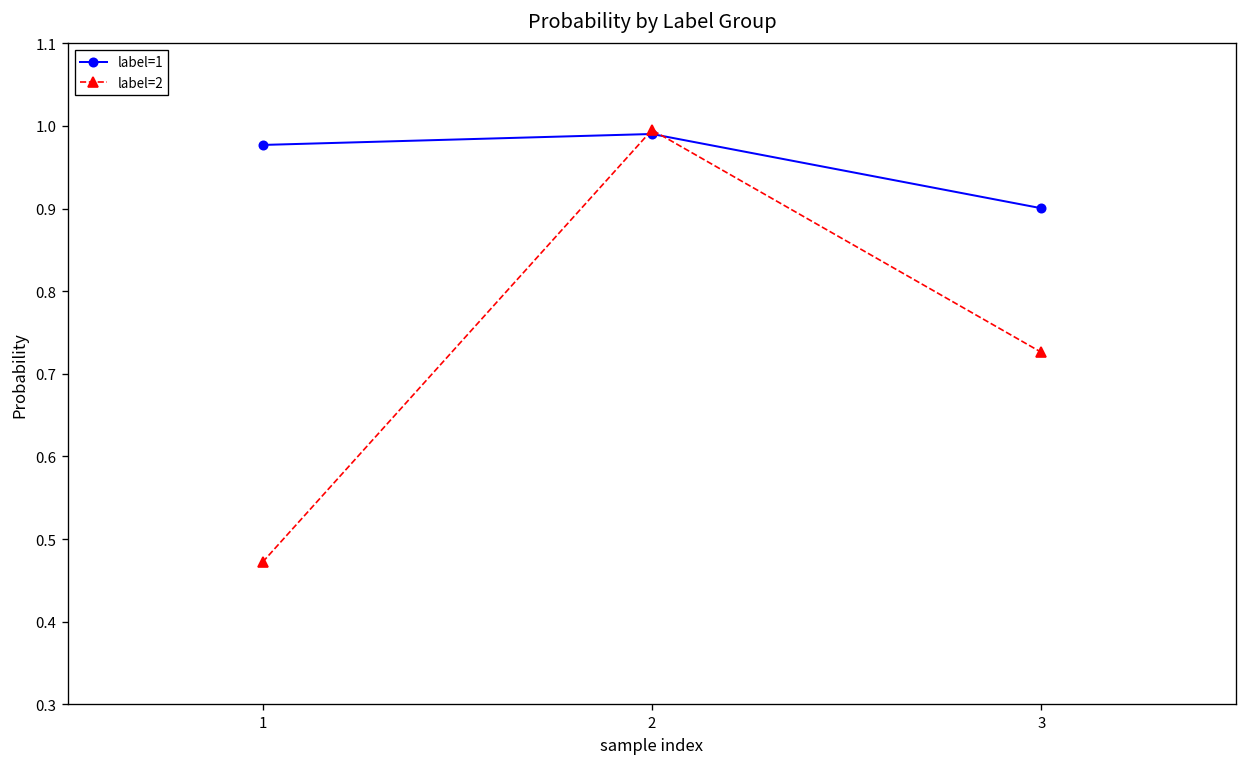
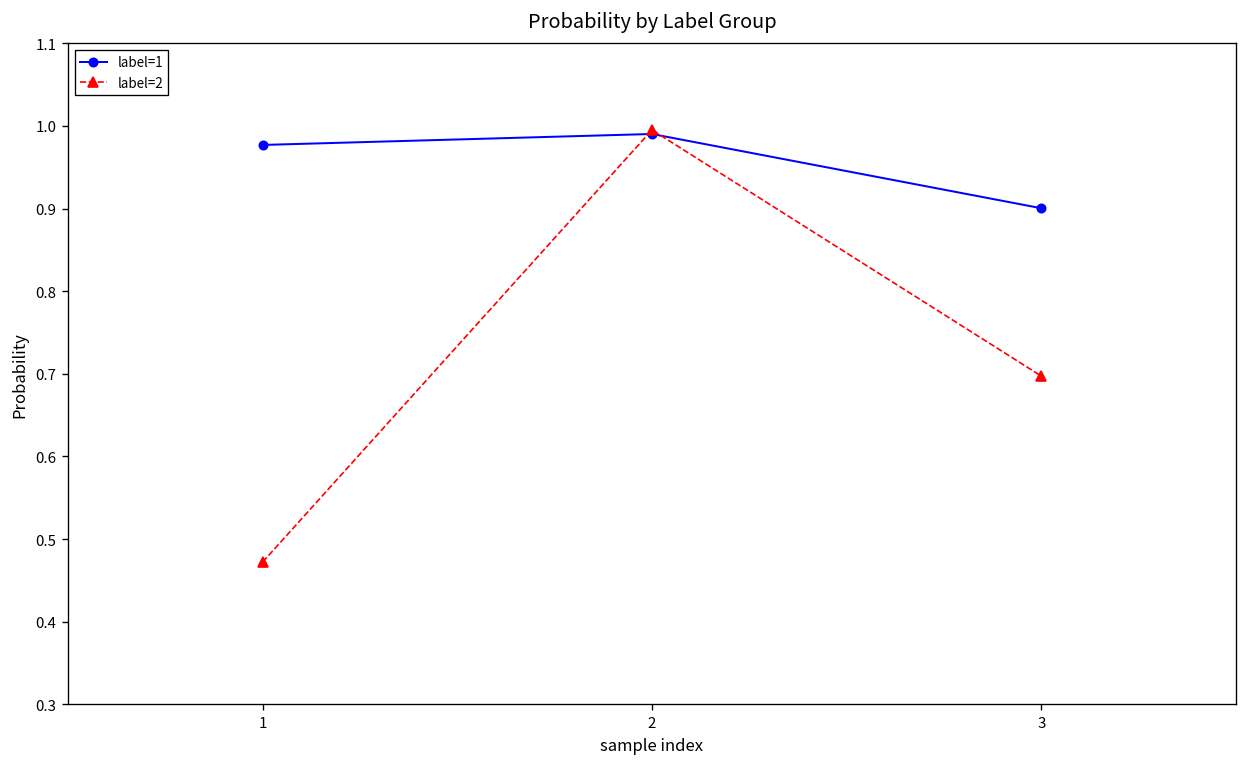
label=2, 3: 0.73 -> 0.70
